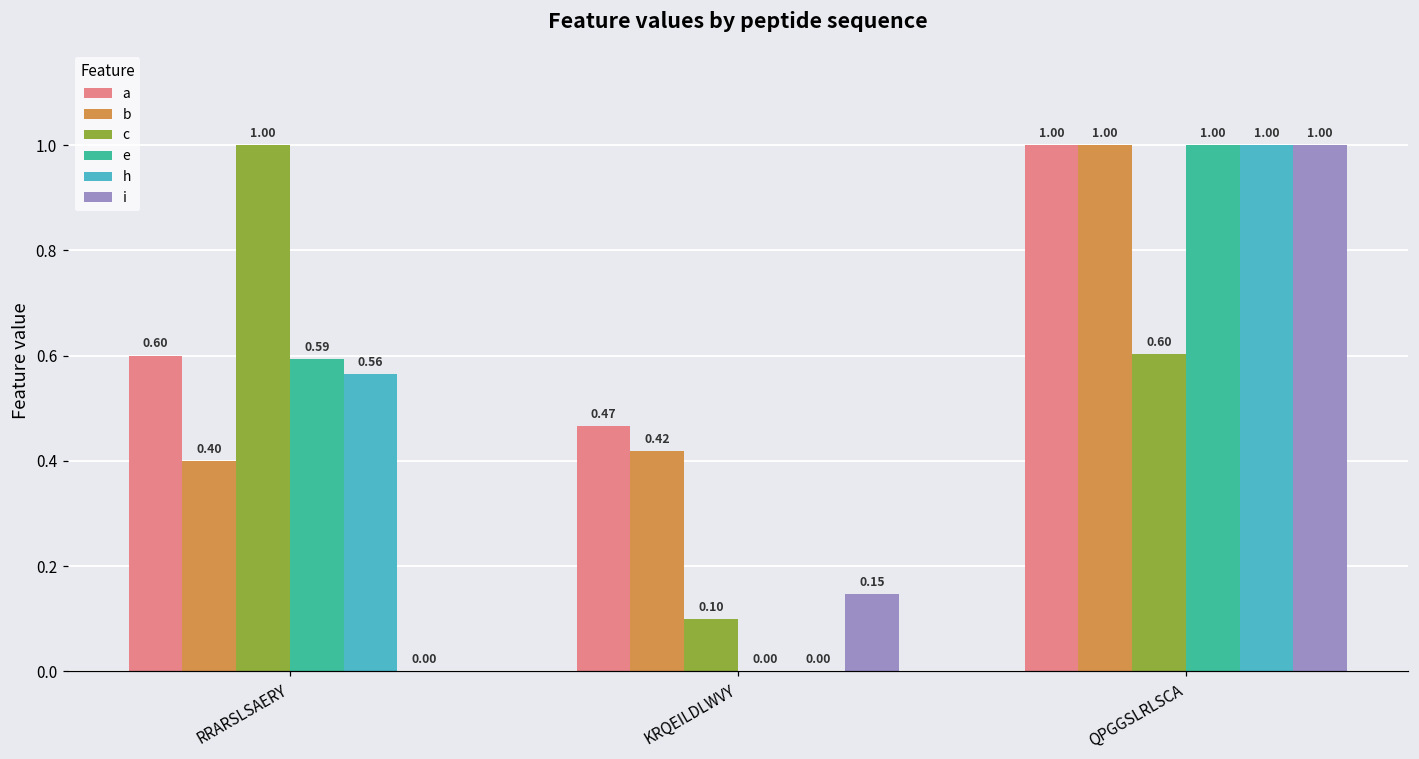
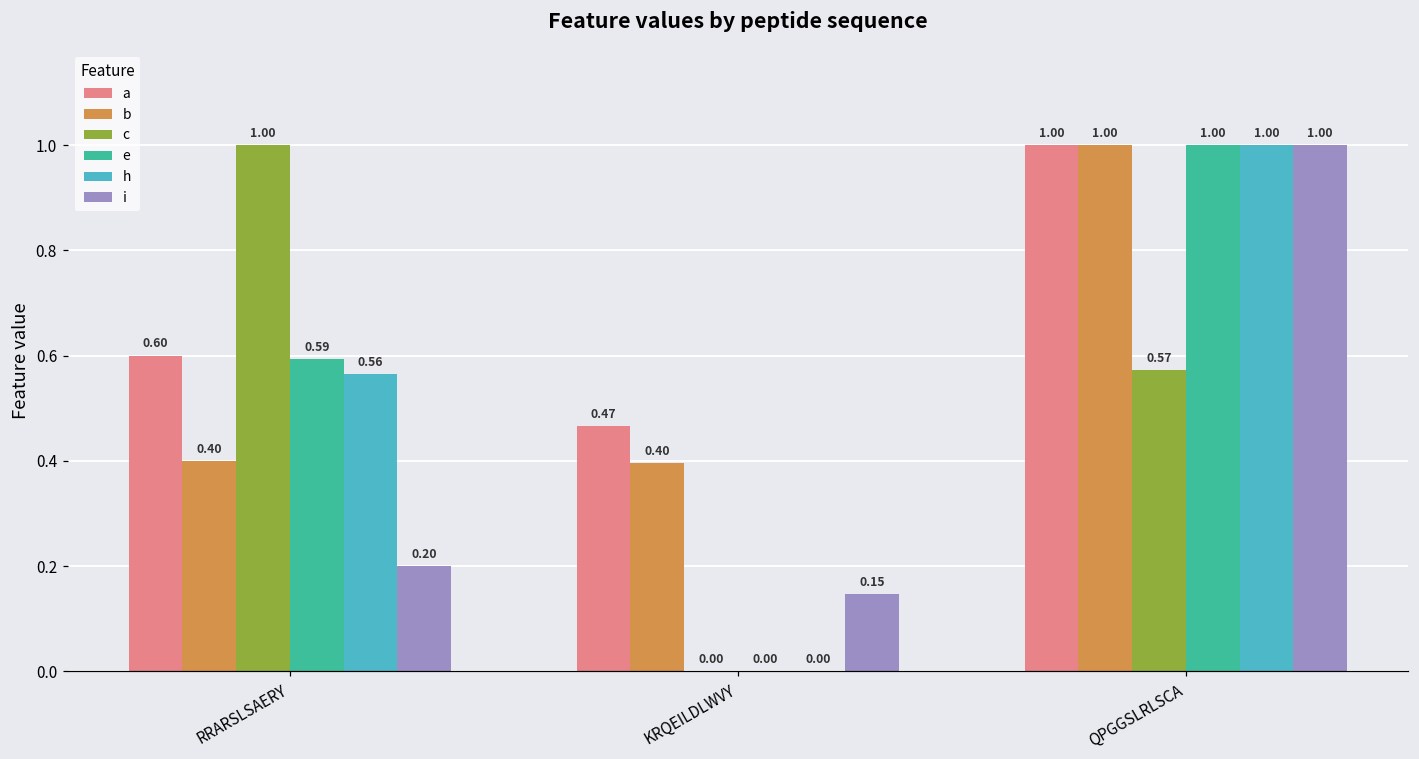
i, RRARSLSAERY: 0.00 -> 0.20
b, KRQEILDLWVY: 0.42 -> 0.40
c, KRQEILDLWVY: 0.10 -> 0.00
c, QPGGSLRLSCA: 0.60 -> 0.57
